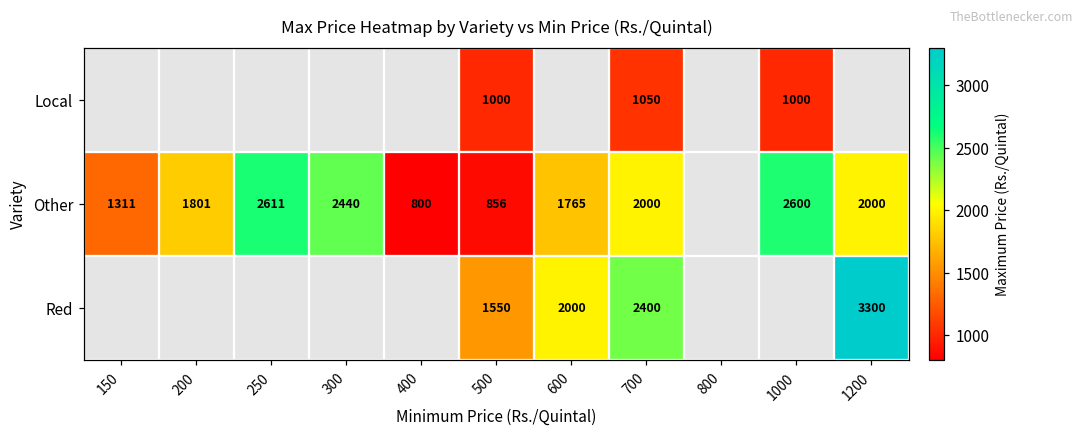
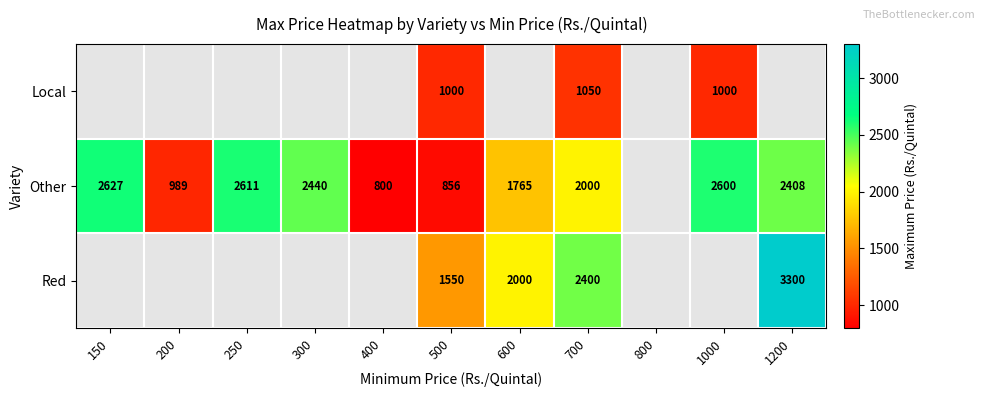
Other, 150: 1311 -> 2627
Other, 200: 1801 -> 989
Other, 1200: 2000 -> 2408
